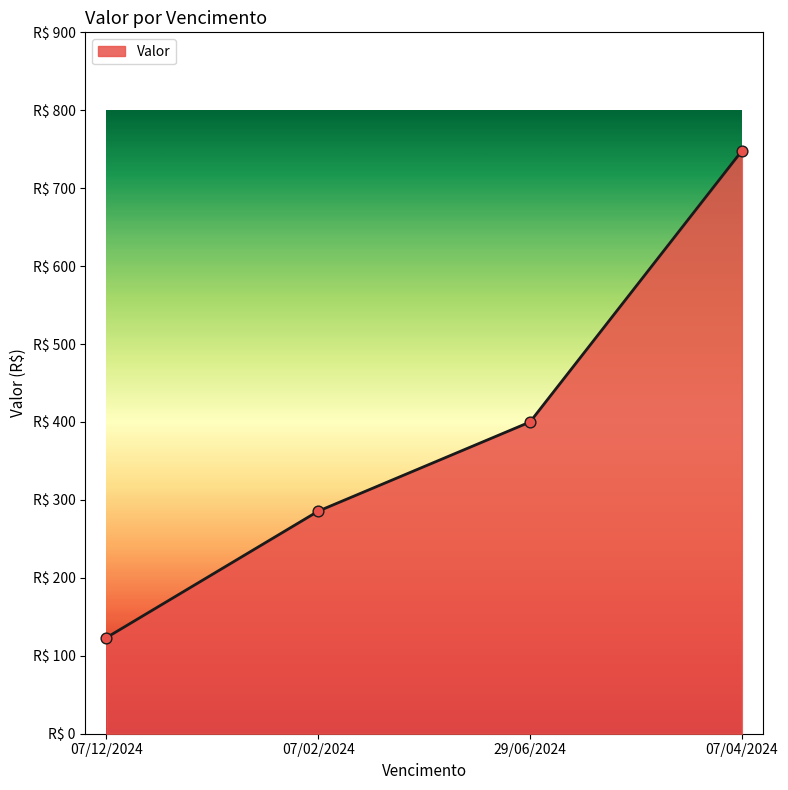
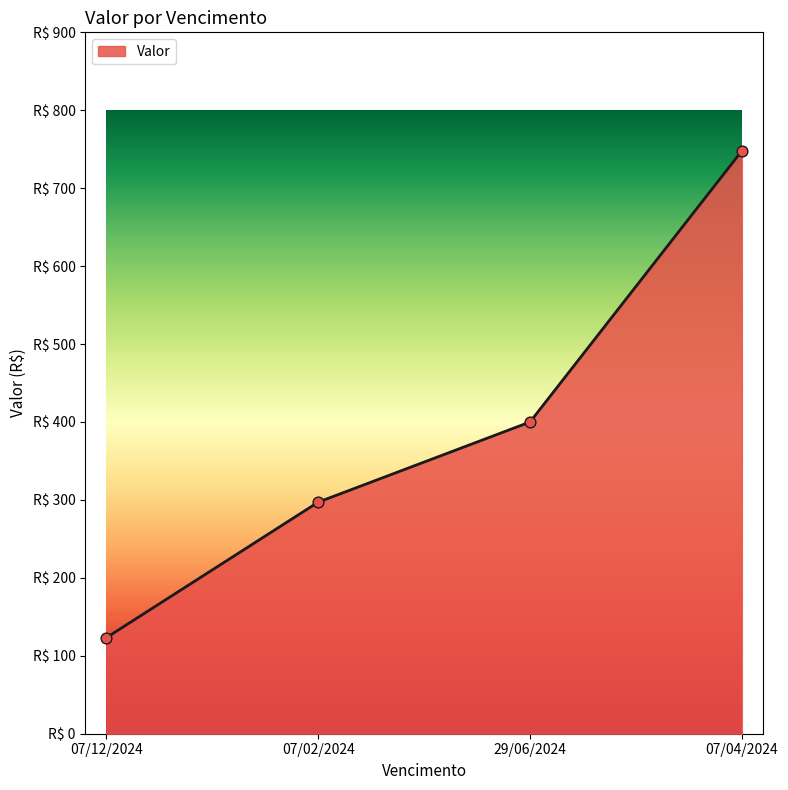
07/02/2024: R$ 290 -> R$ 300
